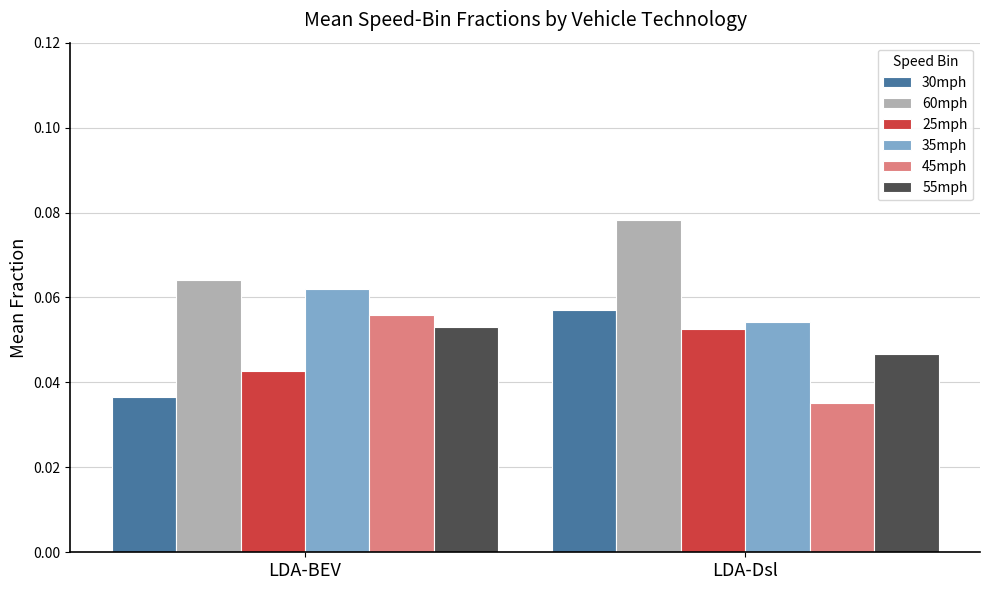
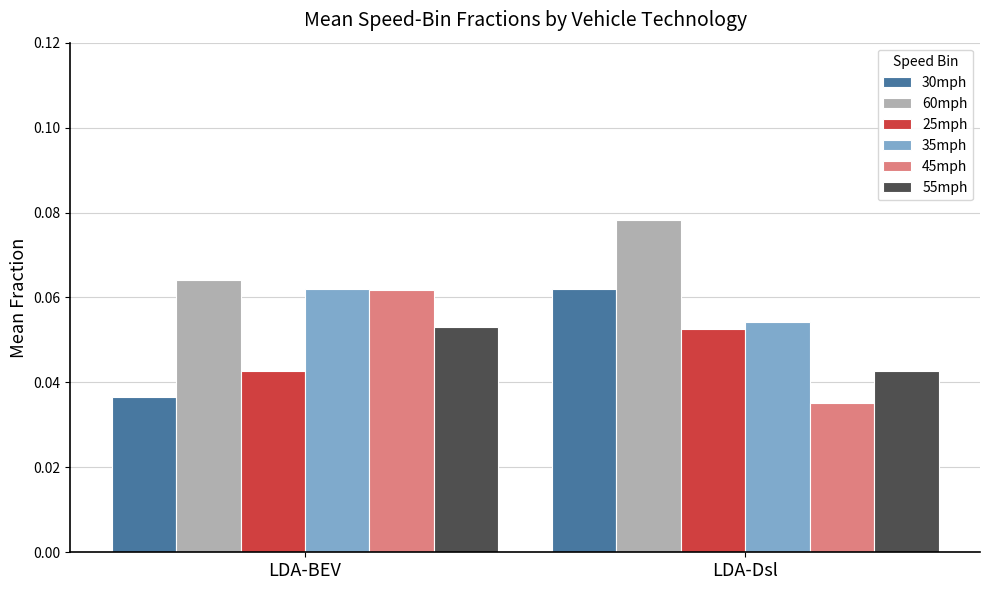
45mph, LDA-BEV: 0.056 -> 0.062
30mph, LDA-Dsl: 0.057 -> 0.062
55mph, LDA-Dsl: 0.047 -> 0.043
